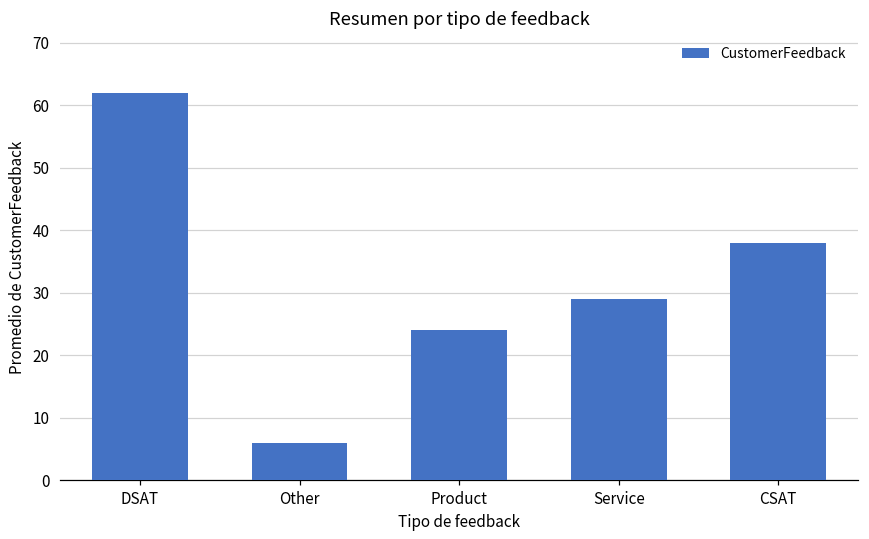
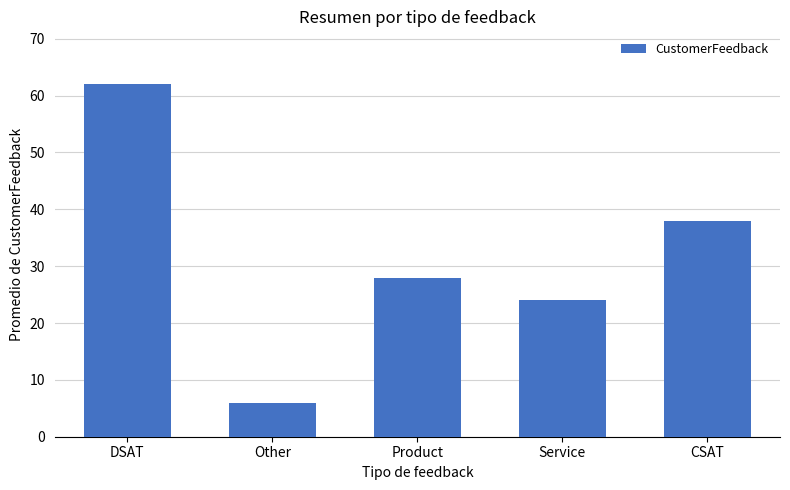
Product: 24 -> 28
Service: 29 -> 24
